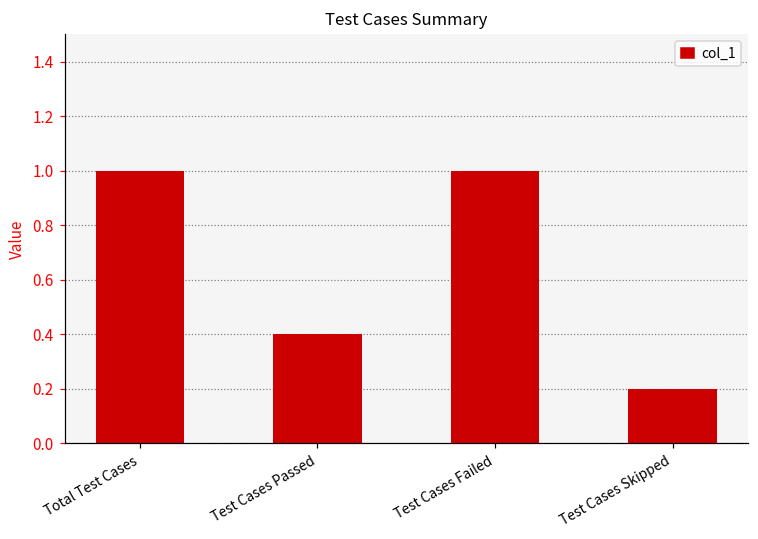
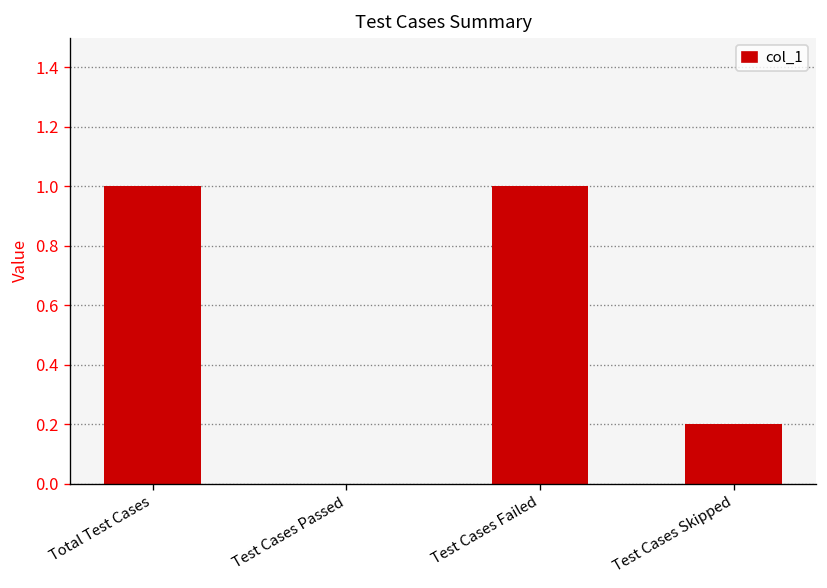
Test Cases Passed: 0.4 -> 0.0
